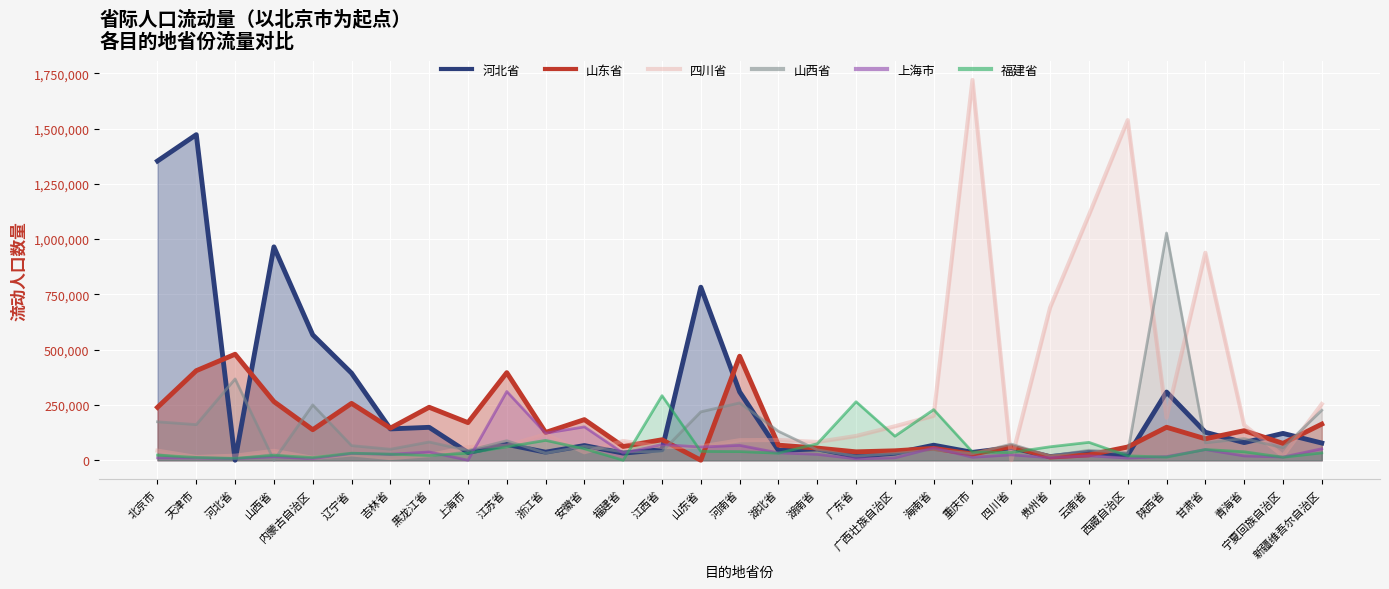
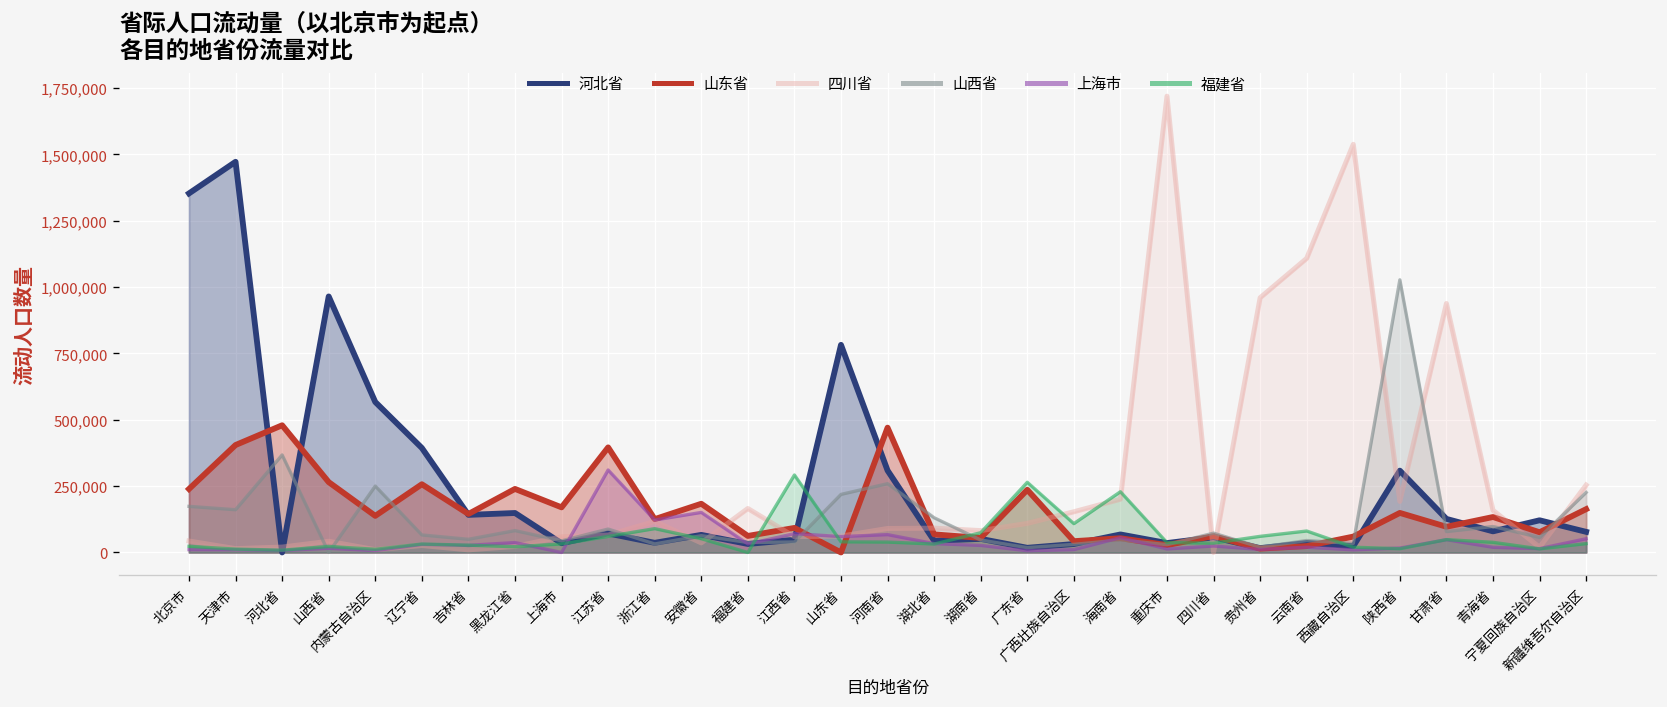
四川省, 福建省: 90,000 -> 170,000
山东省, 广东省: 40,000 -> 240,000
四川省, 贵州省: 690,000 -> 960,000
